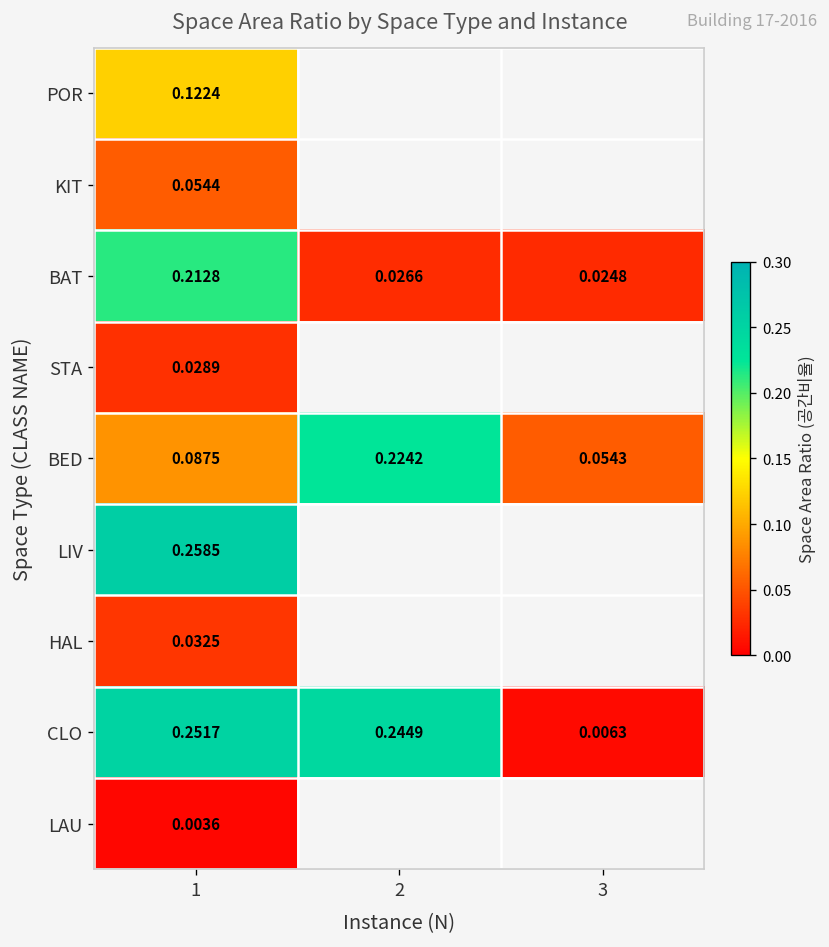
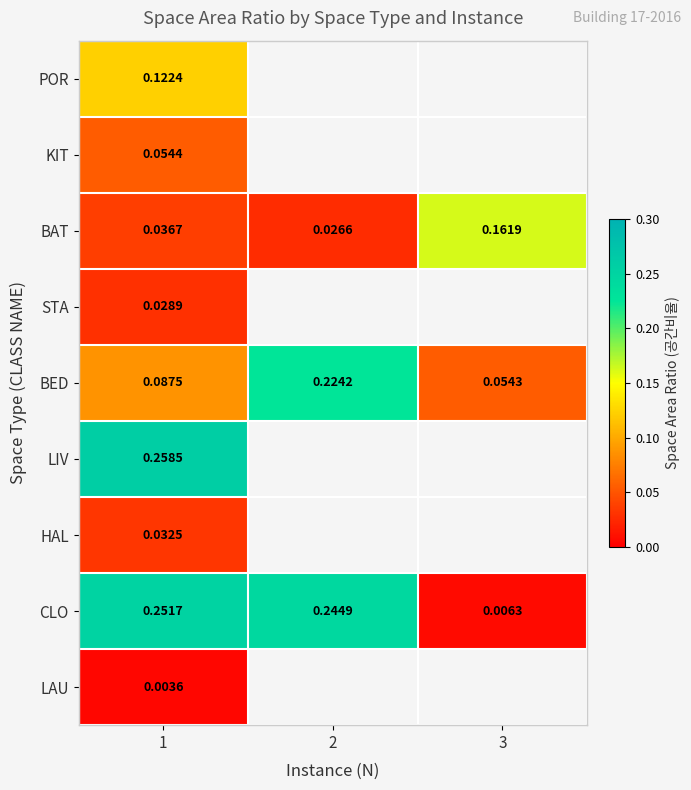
BAT, 1: 0.2128 -> 0.0367
BAT, 3: 0.0248 -> 0.1619
